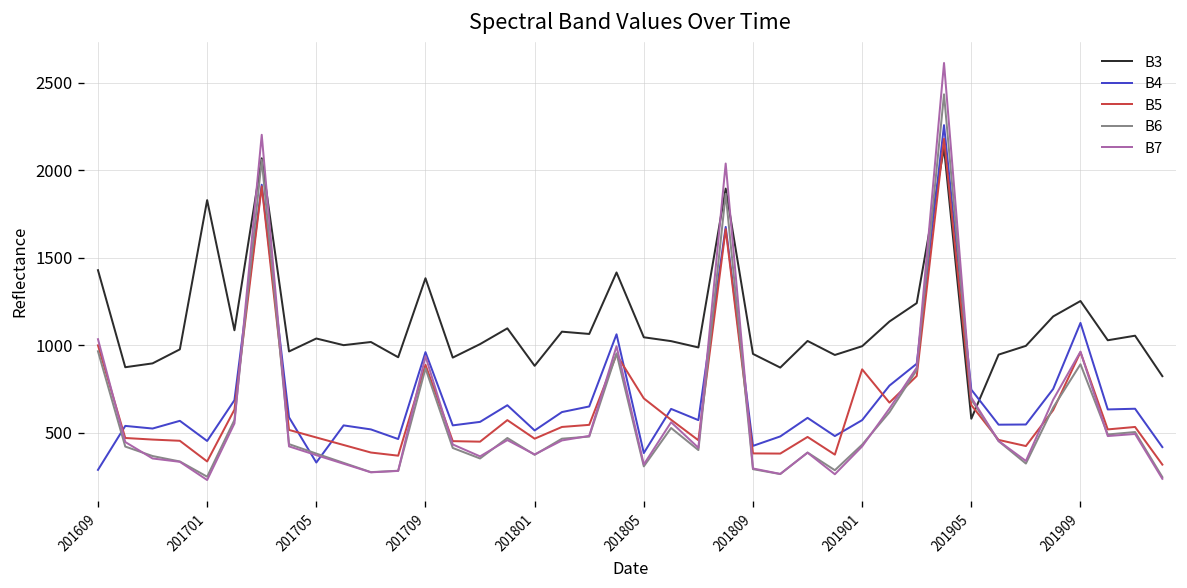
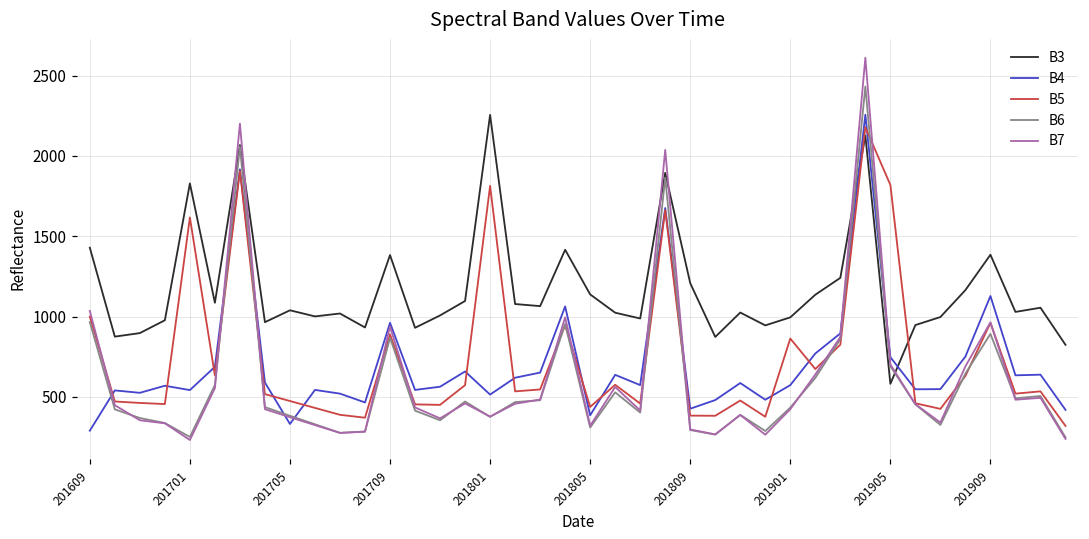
B4, 201701: 450 -> 540
B5, 201701: 340 -> 1620
B3, 201801: 880 -> 2260
B5, 201801: 470 -> 1810
B3, 201805: 1050 -> 1140
B5, 201805: 700 -> 440
B3, 201809: 950 -> 1210
B5, 201905: 660 -> 1820
B3, 201909: 1250 -> 1390
